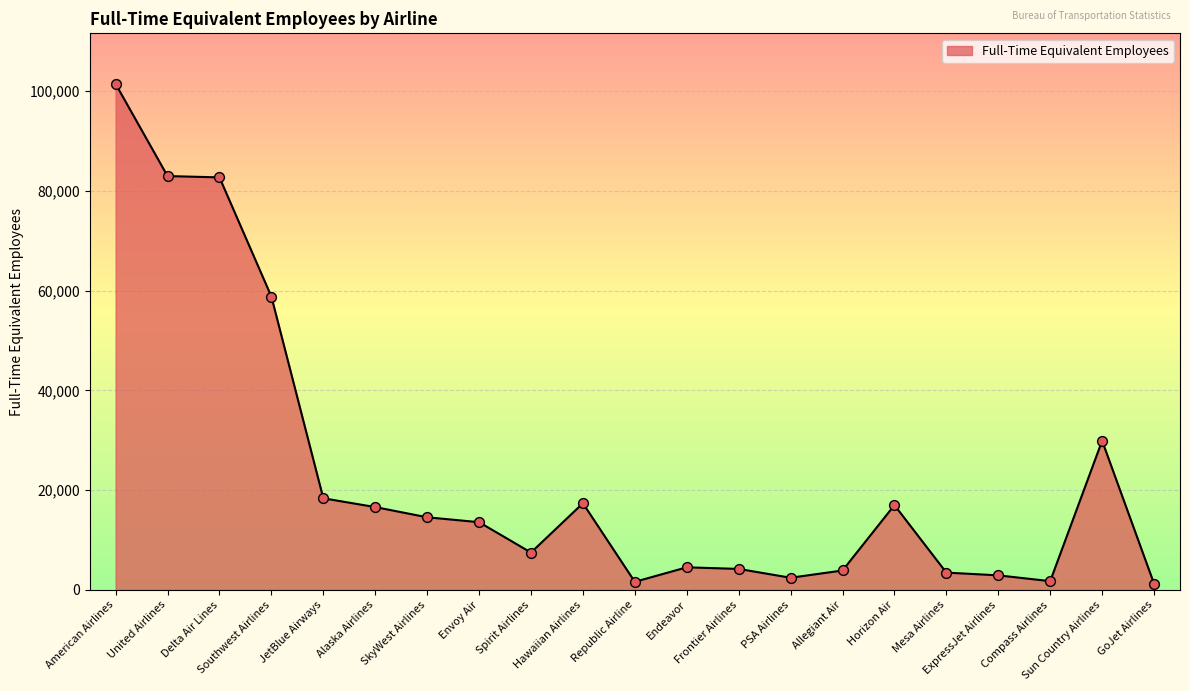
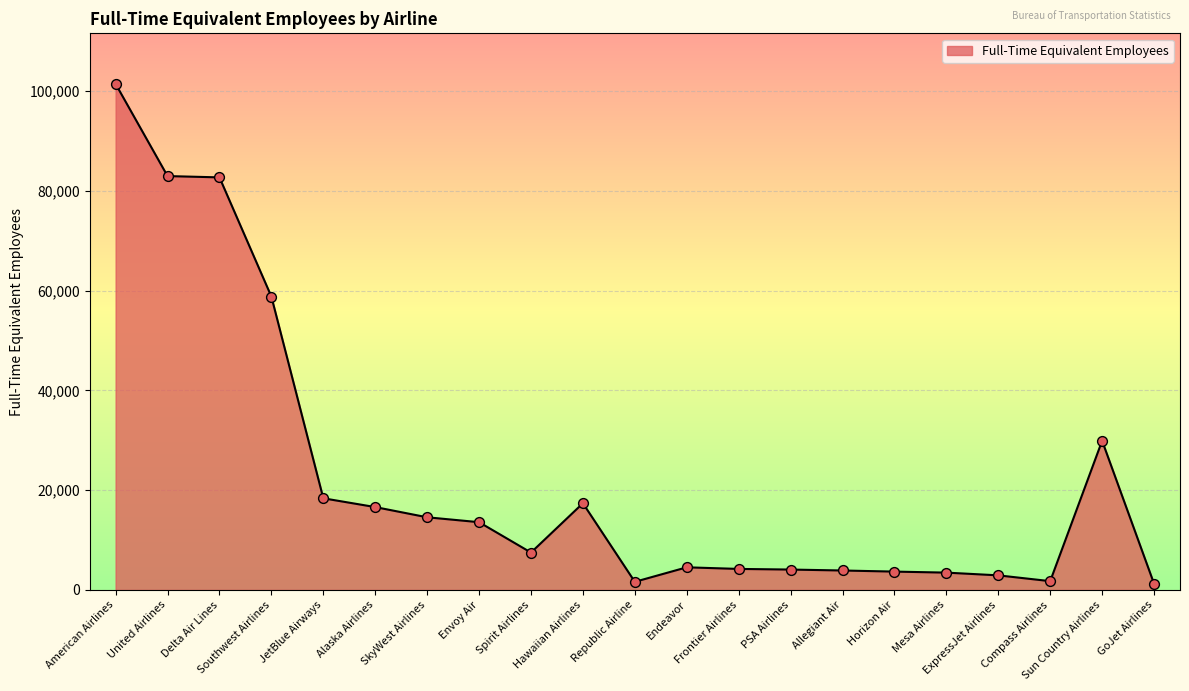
PSA Airlines: 2,000 -> 4,000
Horizon Air: 17,000 -> 4,000
